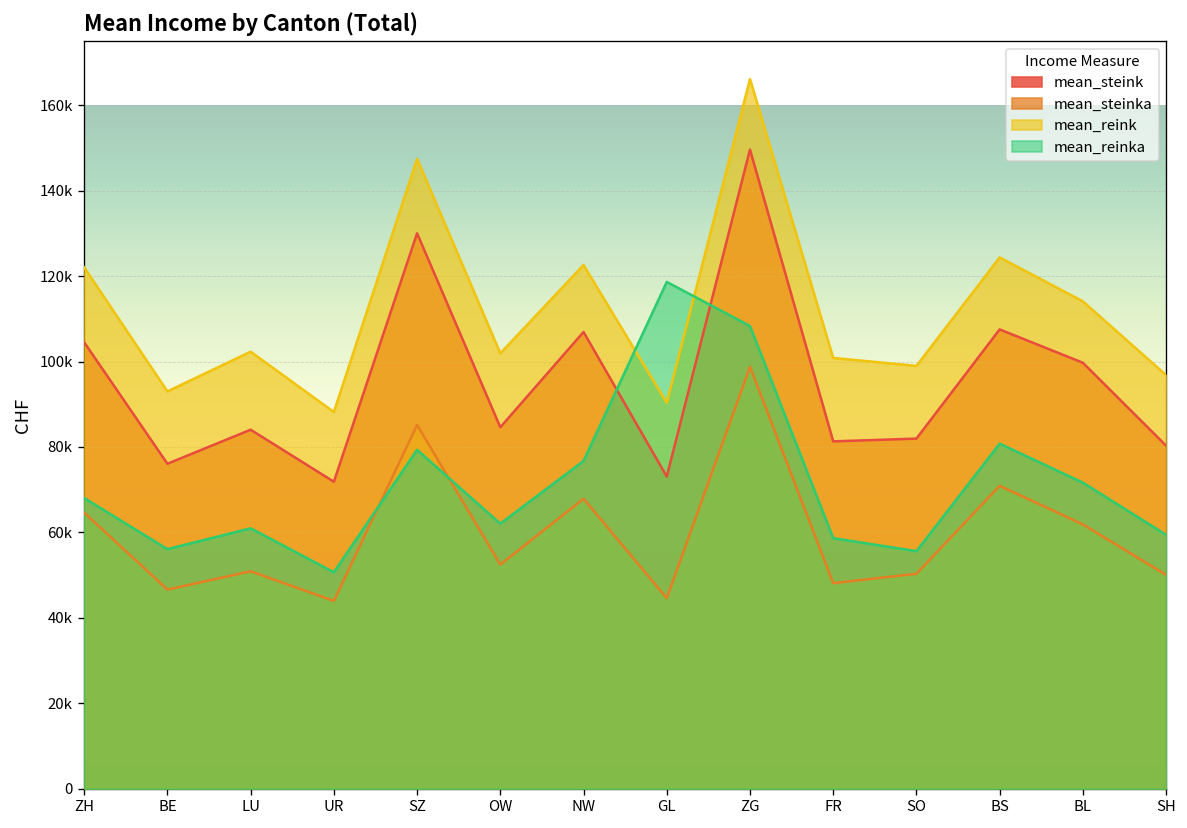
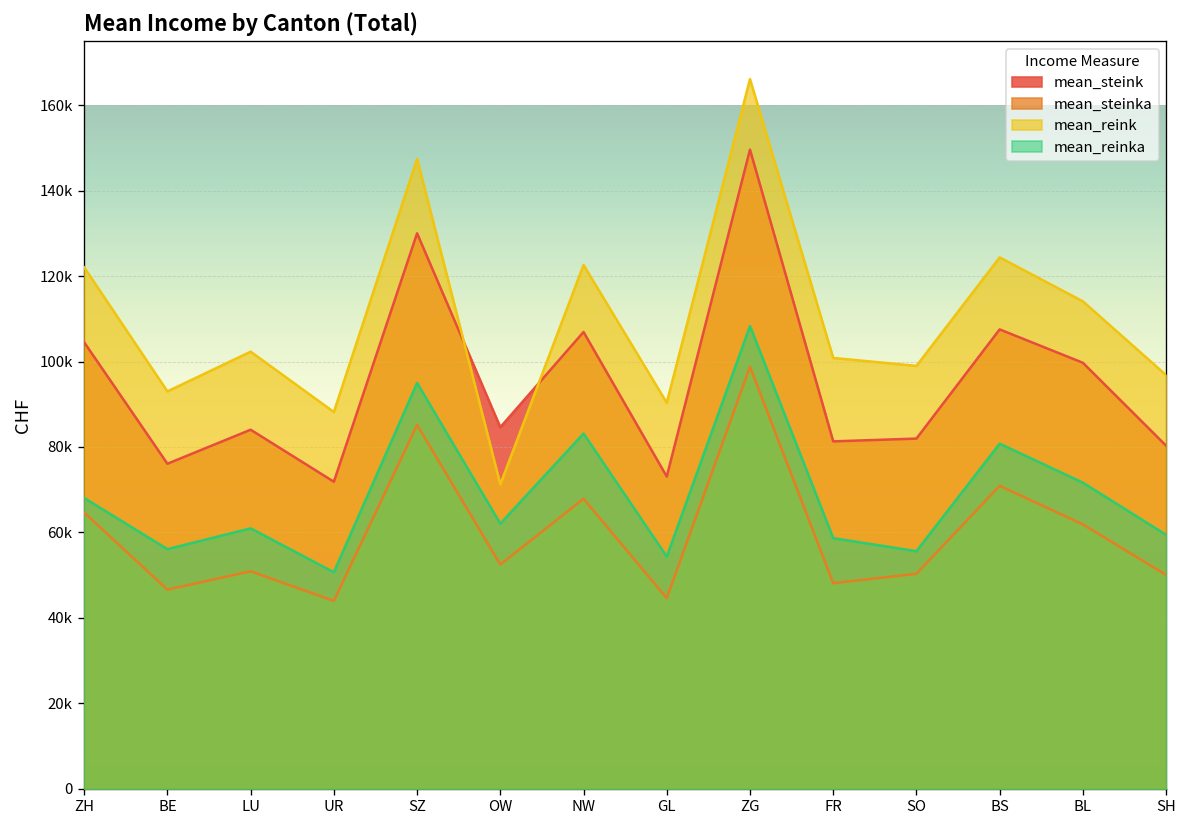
mean_reinka, SZ: 79000 -> 95000
mean_reink, OW: 102000 -> 71000
mean_reinka, NW: 77000 -> 83000
mean_reinka, GL: 119000 -> 54000
